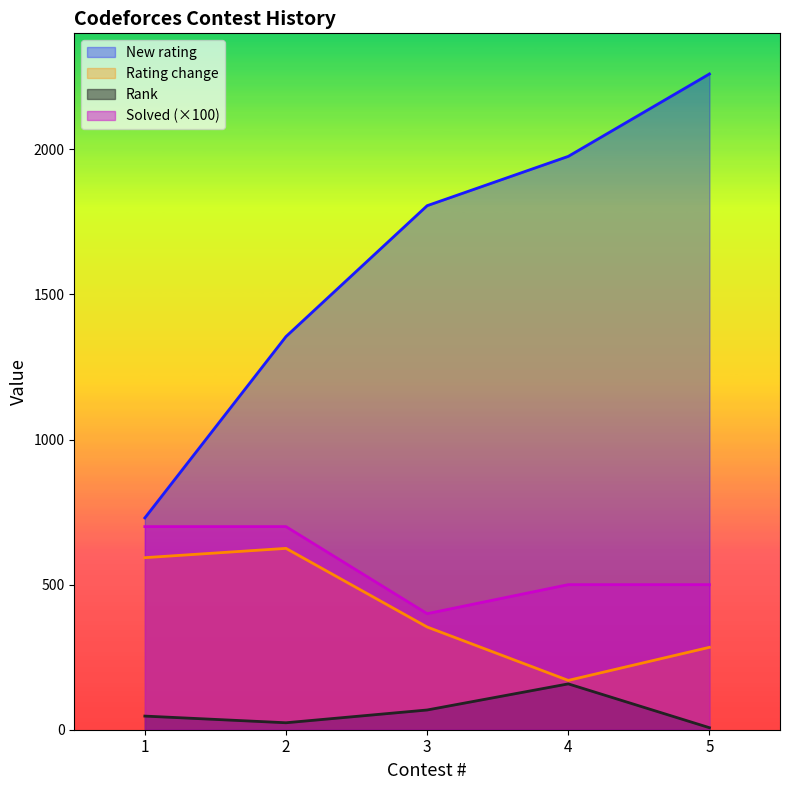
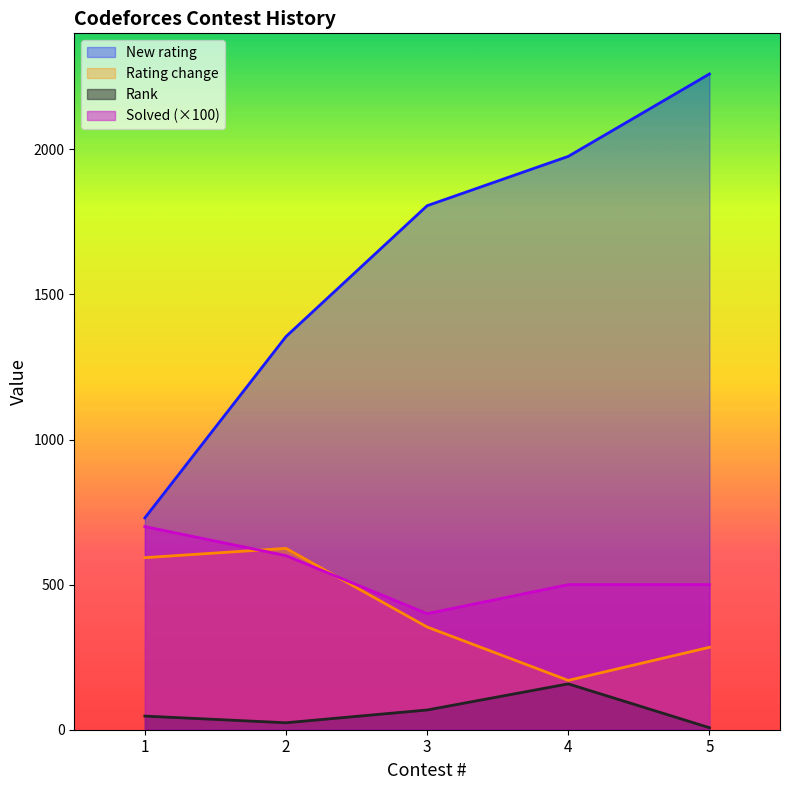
Solved (×100), 2: 700 -> 600
